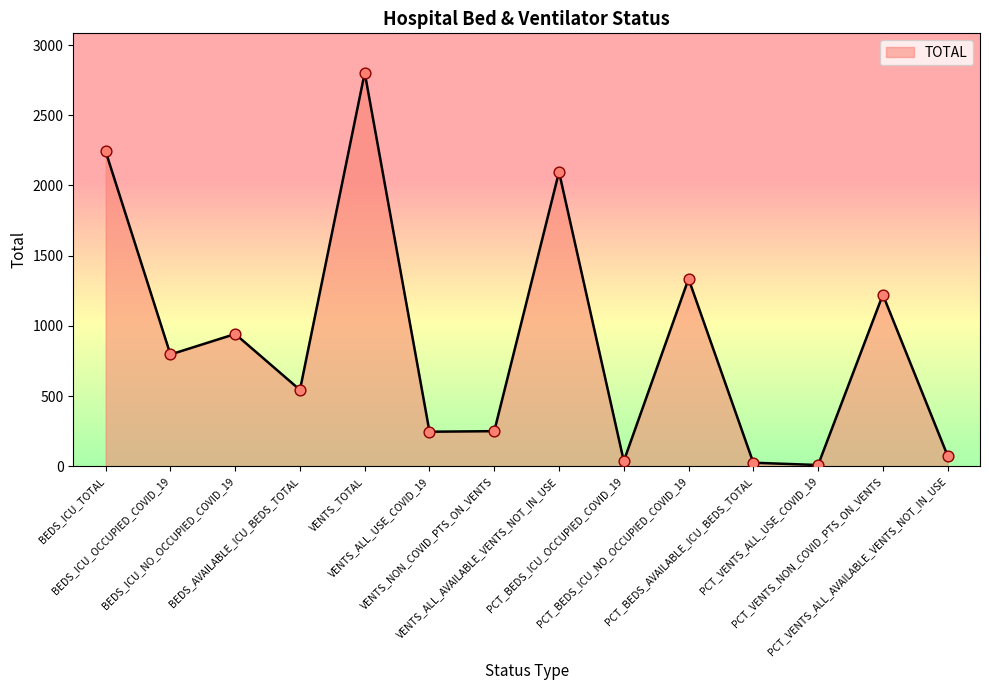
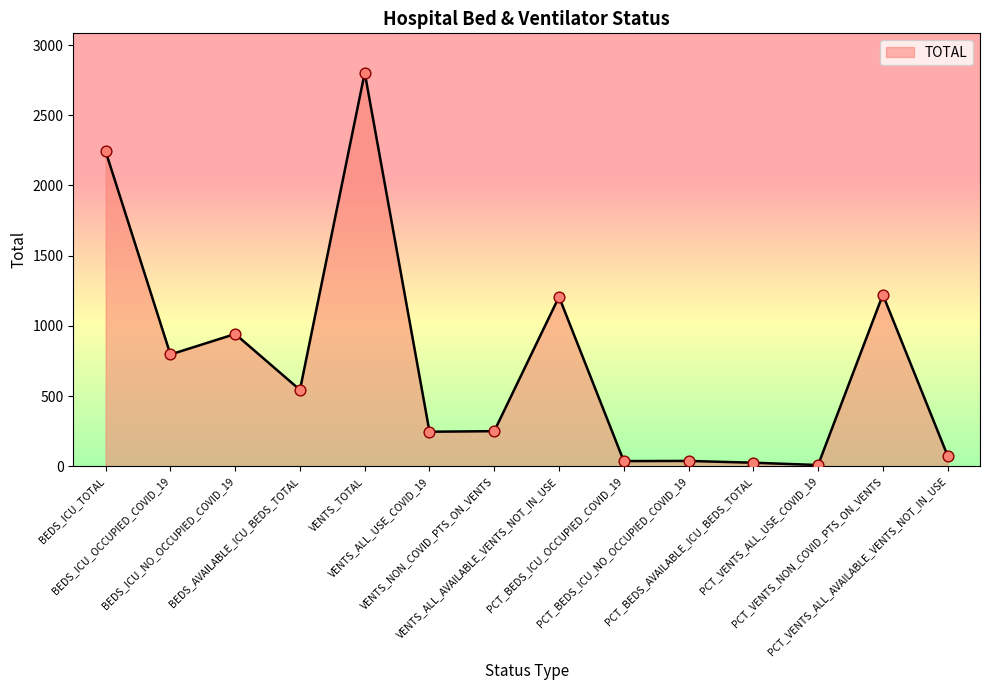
VENTS_ALL_AVAILABLE_VENTS_NOT_IN_USE: 2100 -> 1210
PCT_BEDS_ICU_NO_OCCUPIED_COVID_19: 1330 -> 40
